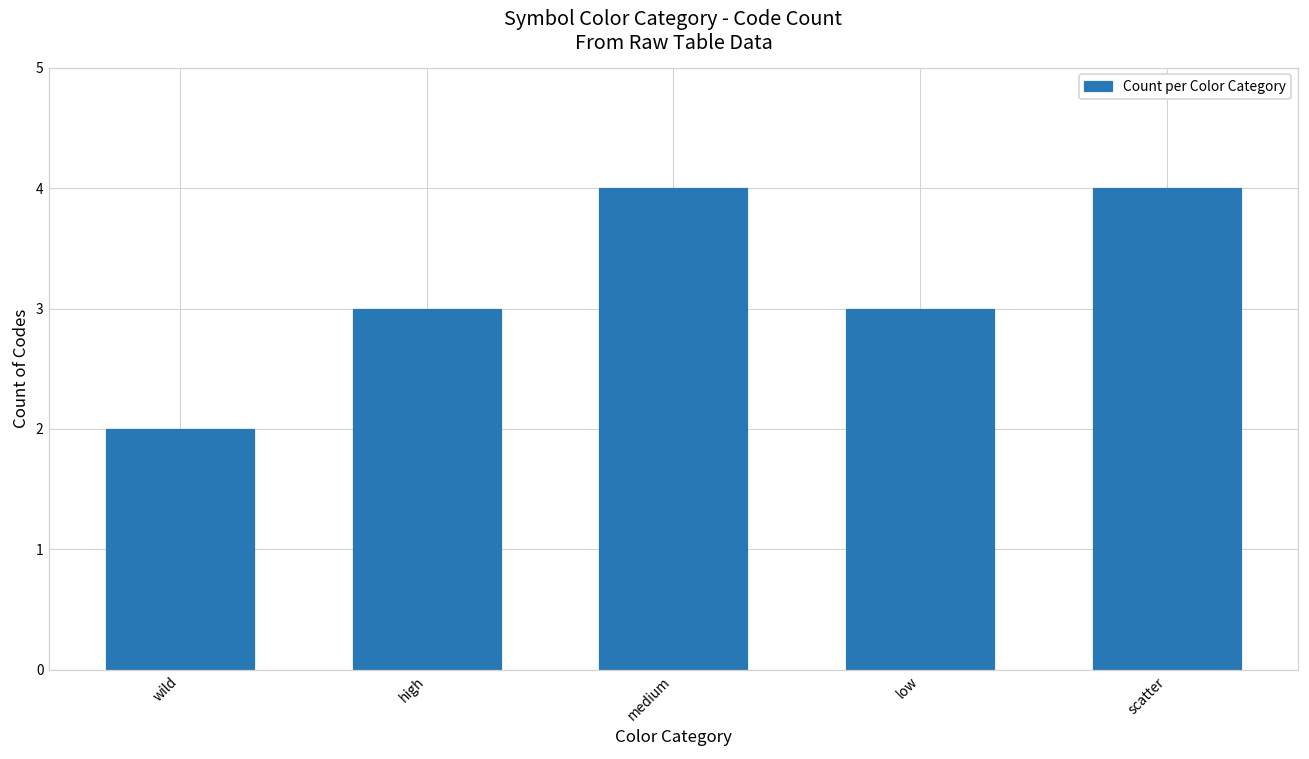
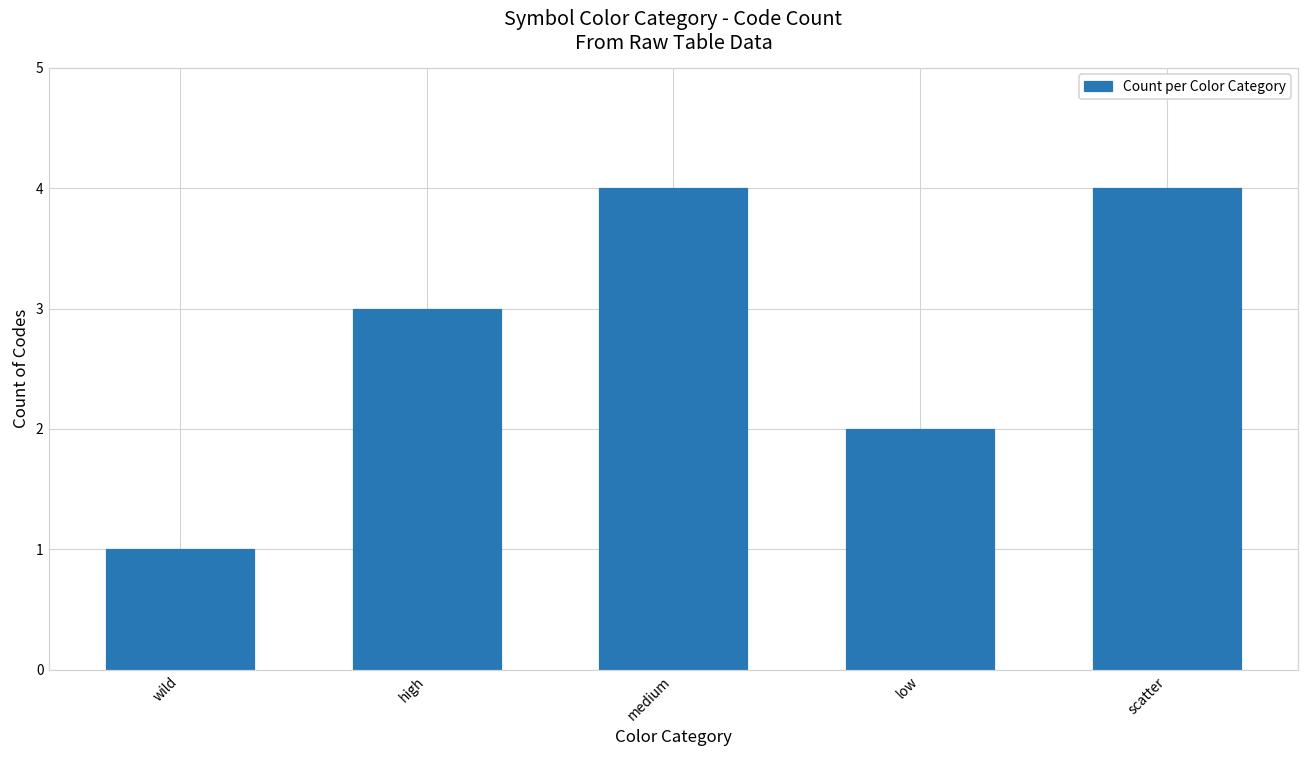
wild: 2 -> 1
low: 3 -> 2
